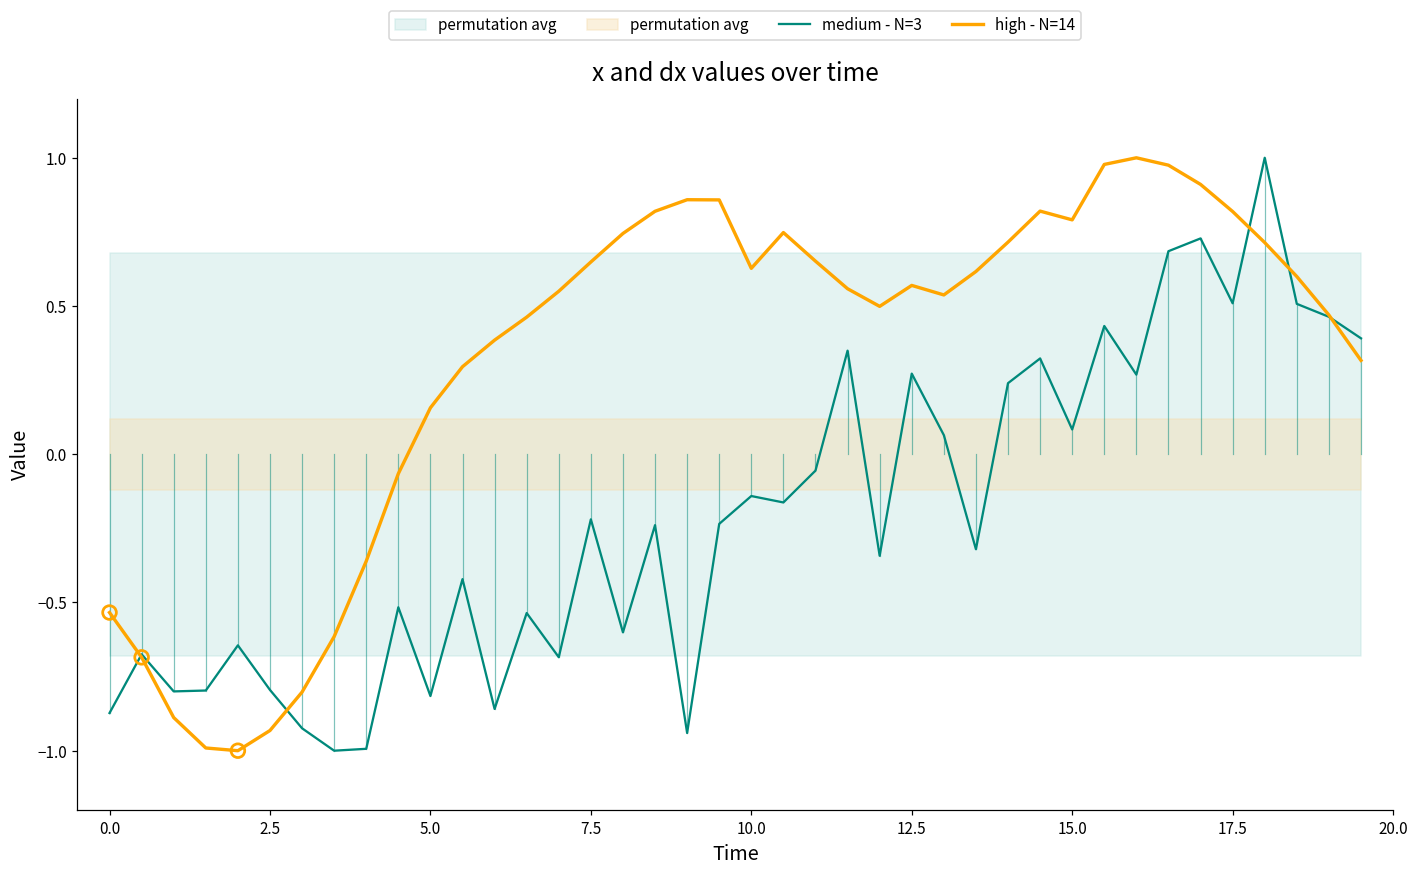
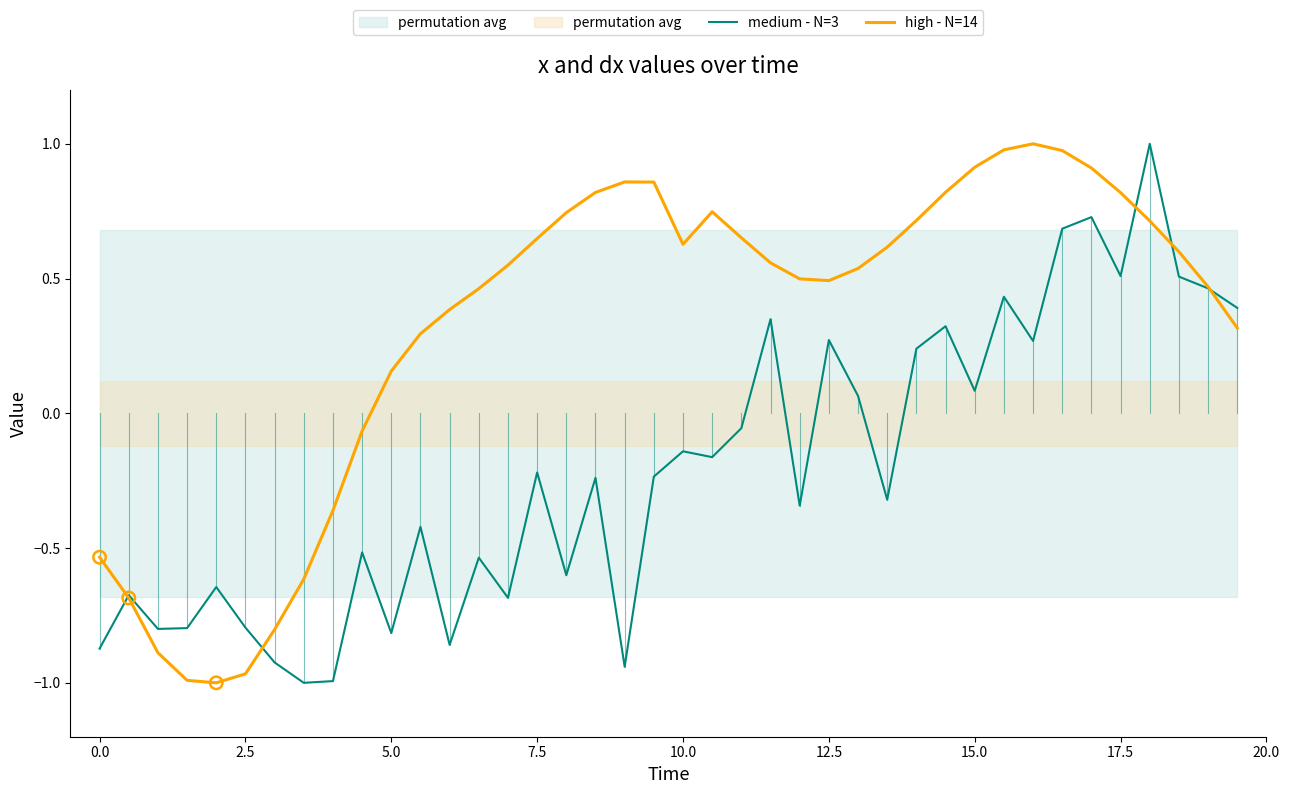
high - N=14, 2.5: -0.93 -> -0.97
high - N=14, 12.5: 0.57 -> 0.49
high - N=14, 15.0: 0.79 -> 0.91
